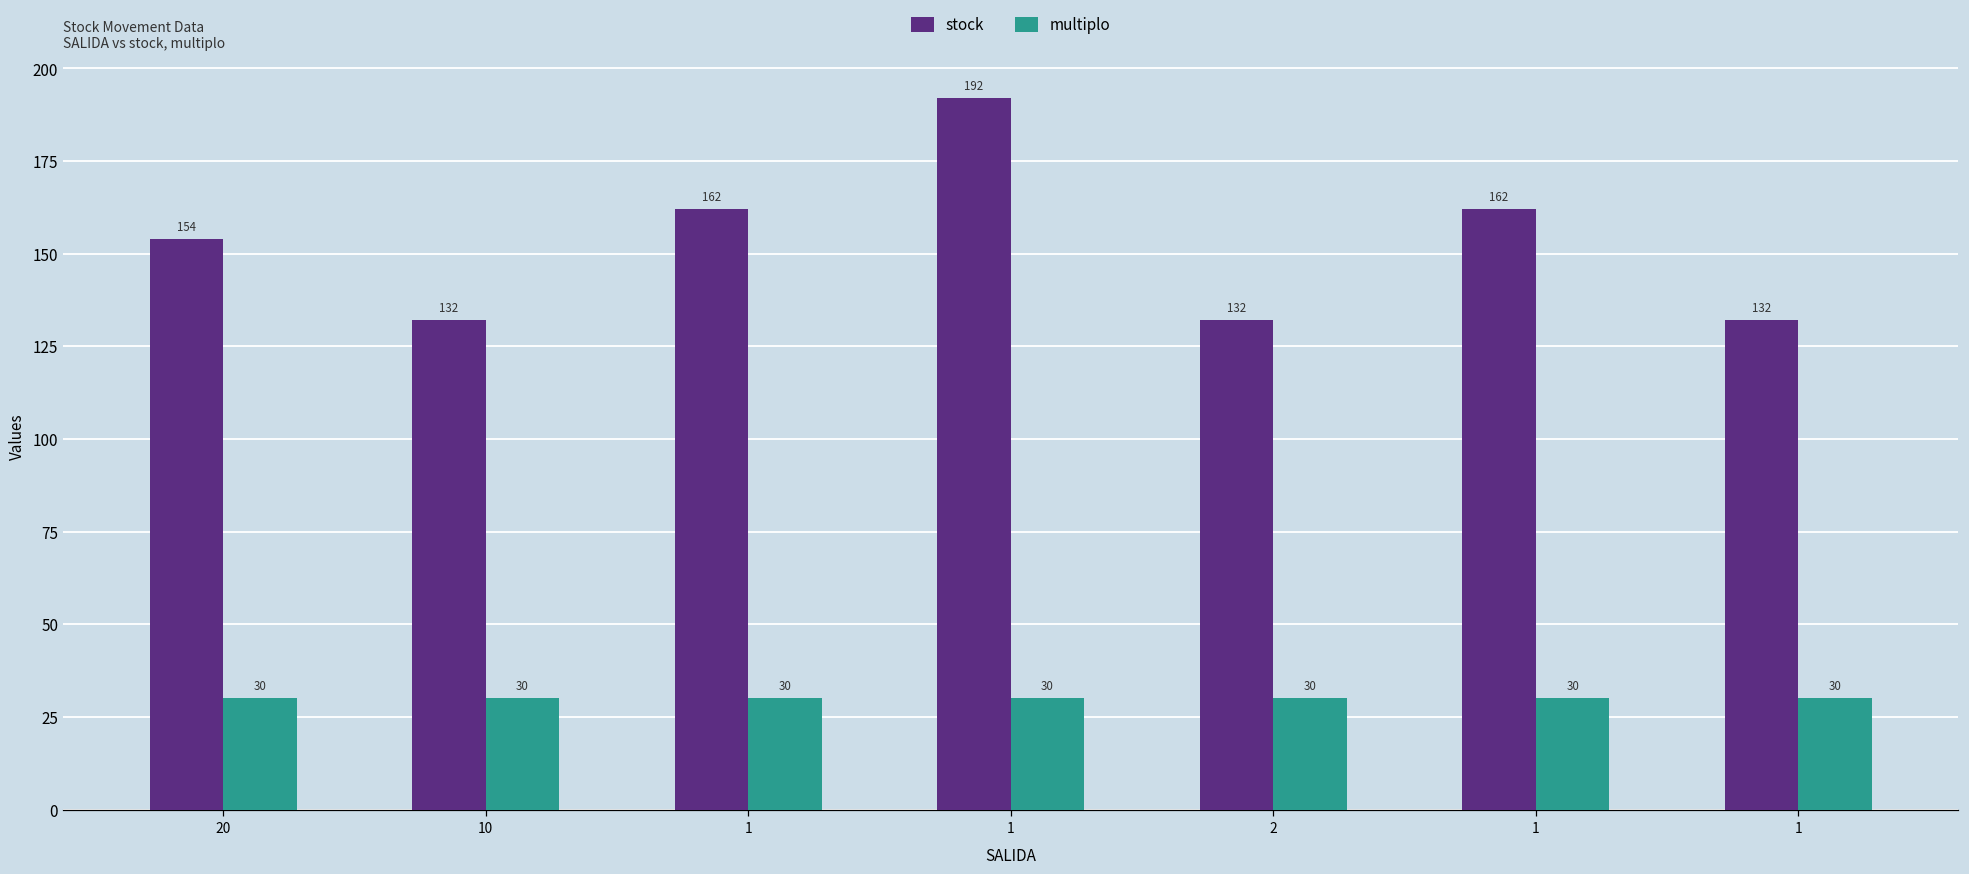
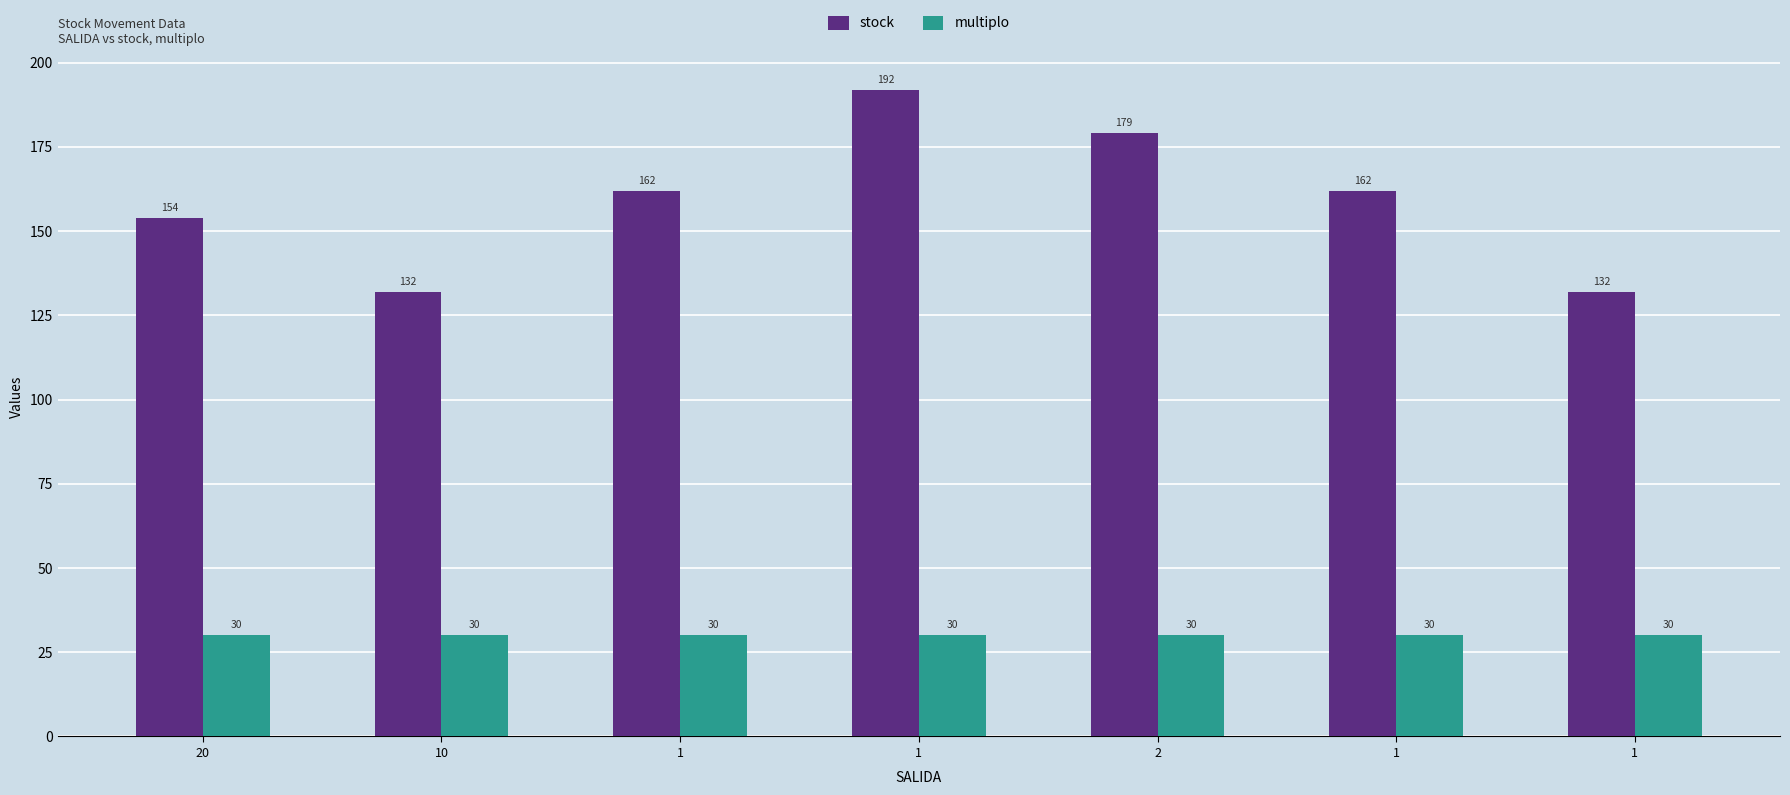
stock, 2: 132 -> 179
